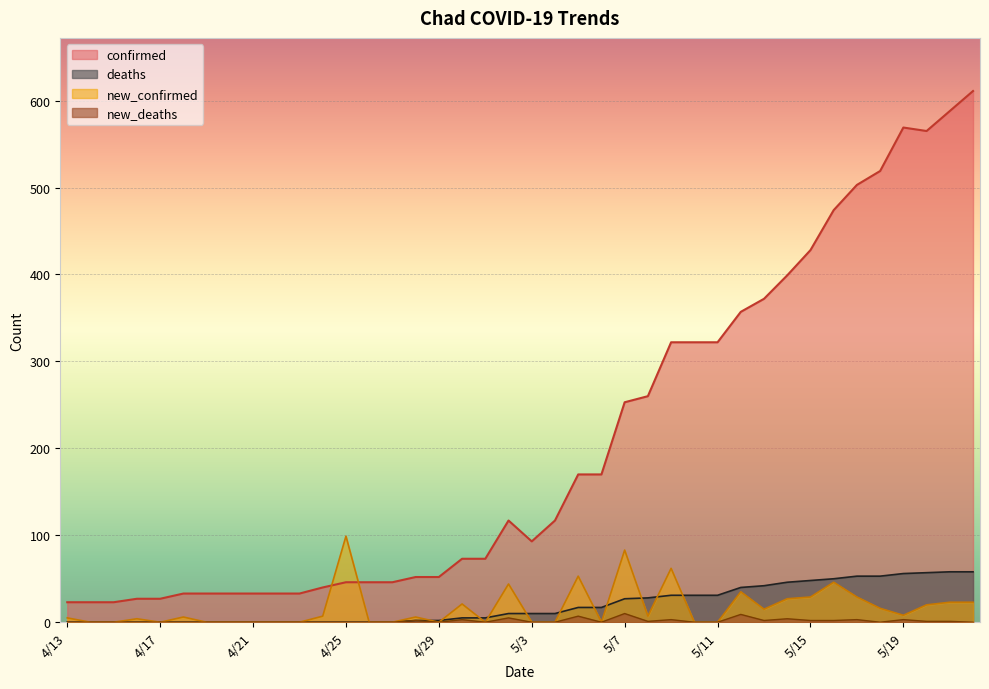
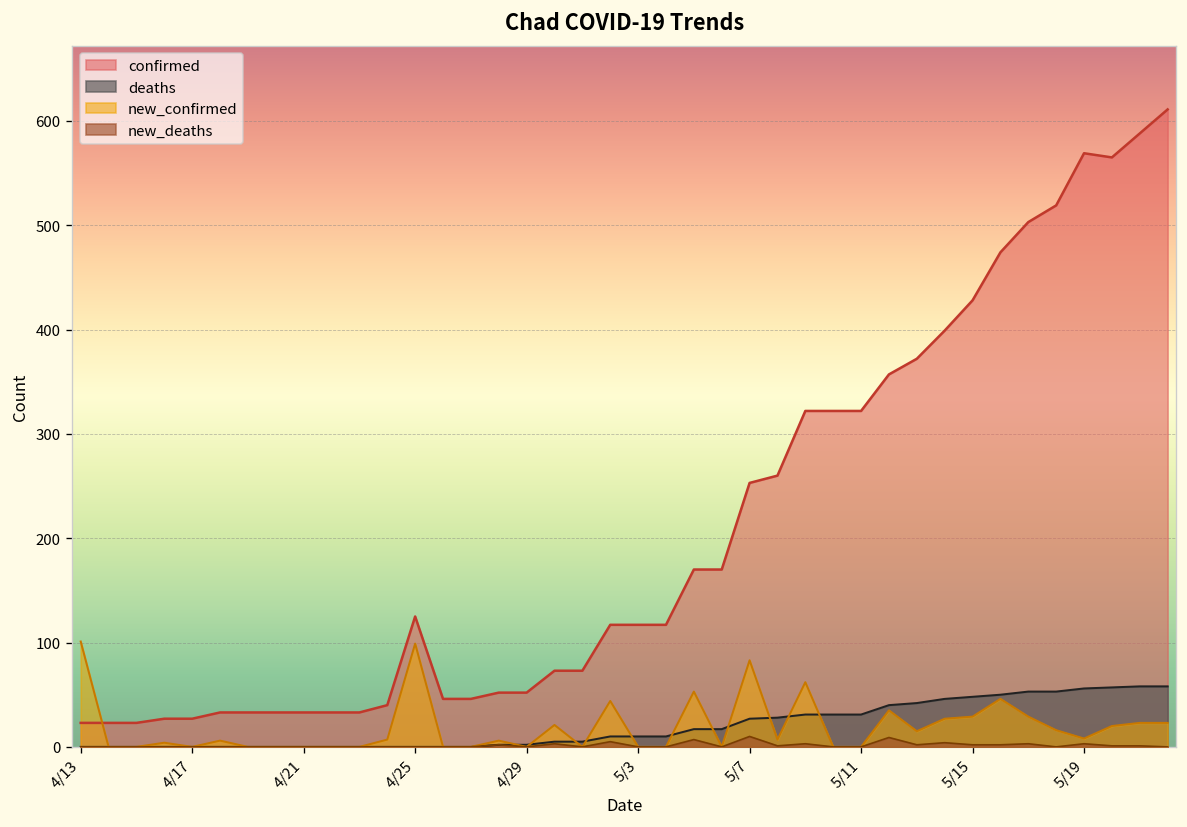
new_confirmed, 4/13: 10 -> 100
confirmed, 4/25: 50 -> 130
confirmed, 5/3: 90 -> 120
